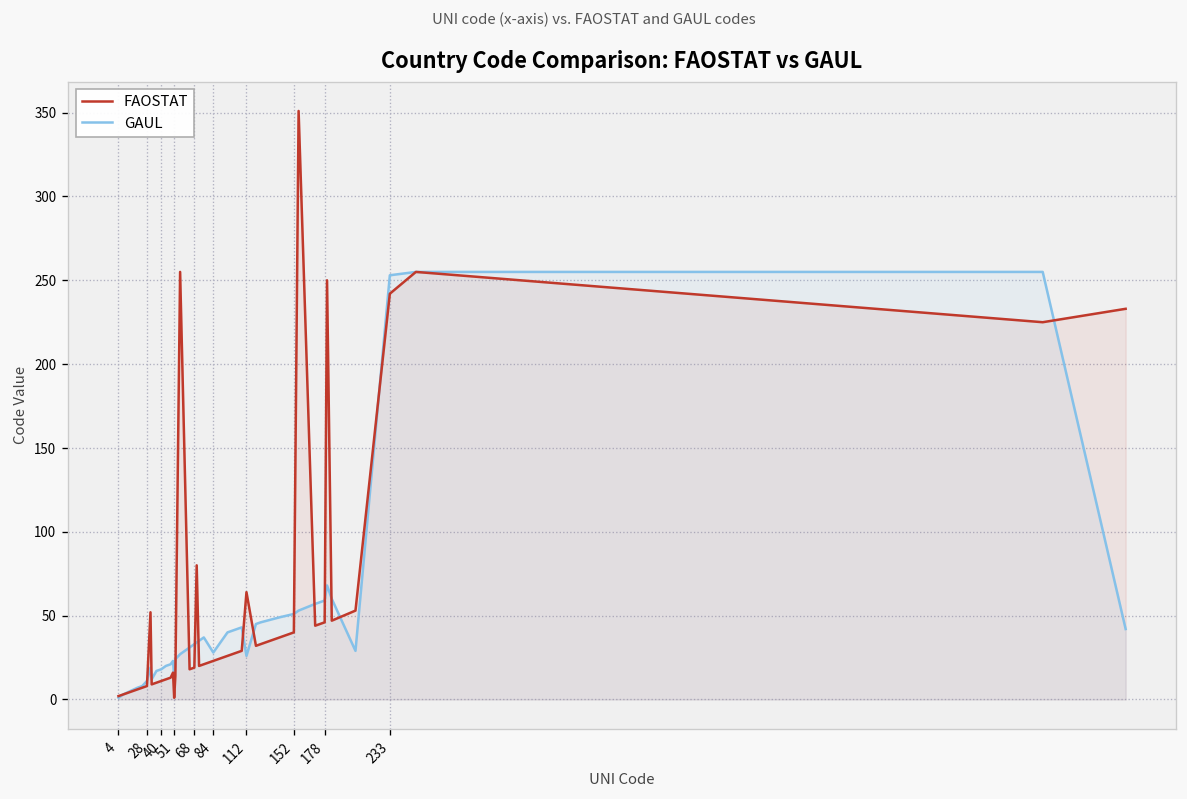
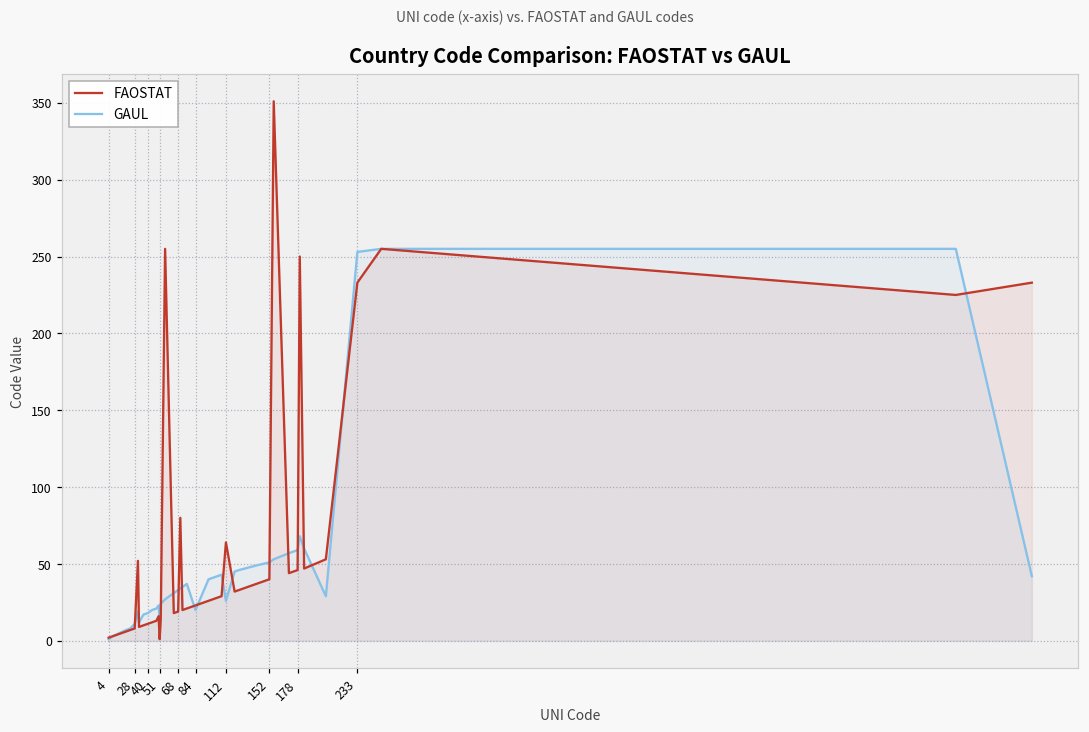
GAUL, 84: 28 -> 20
FAOSTAT, 233: 242 -> 233
